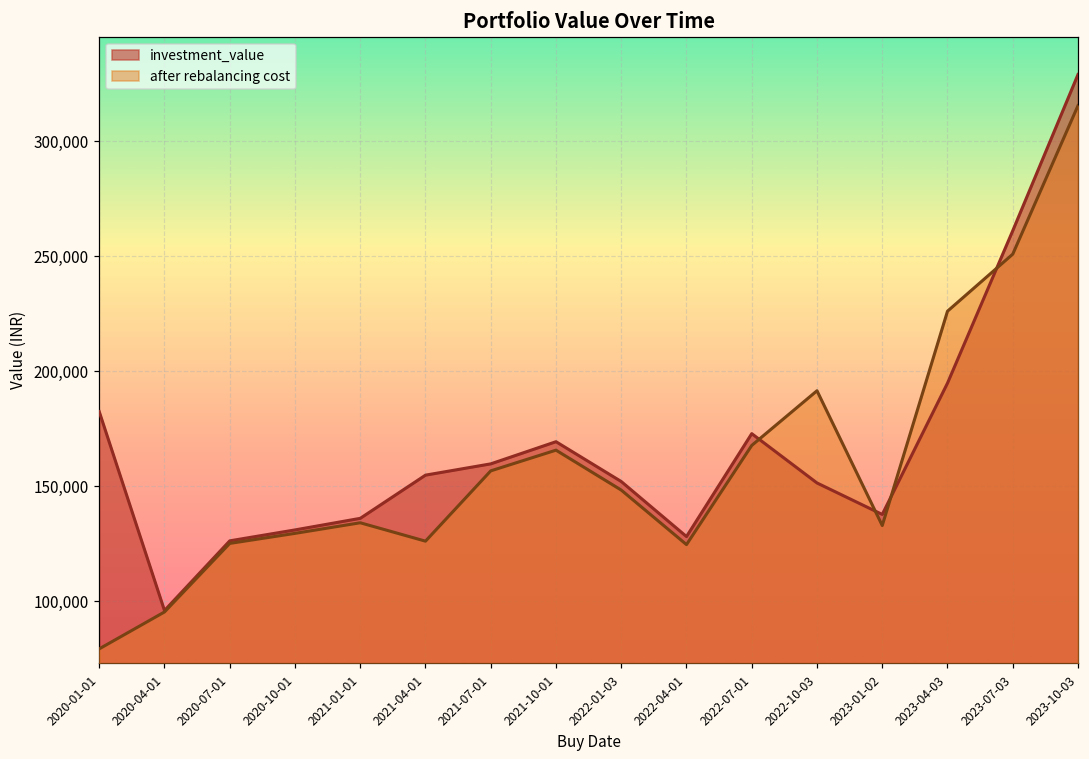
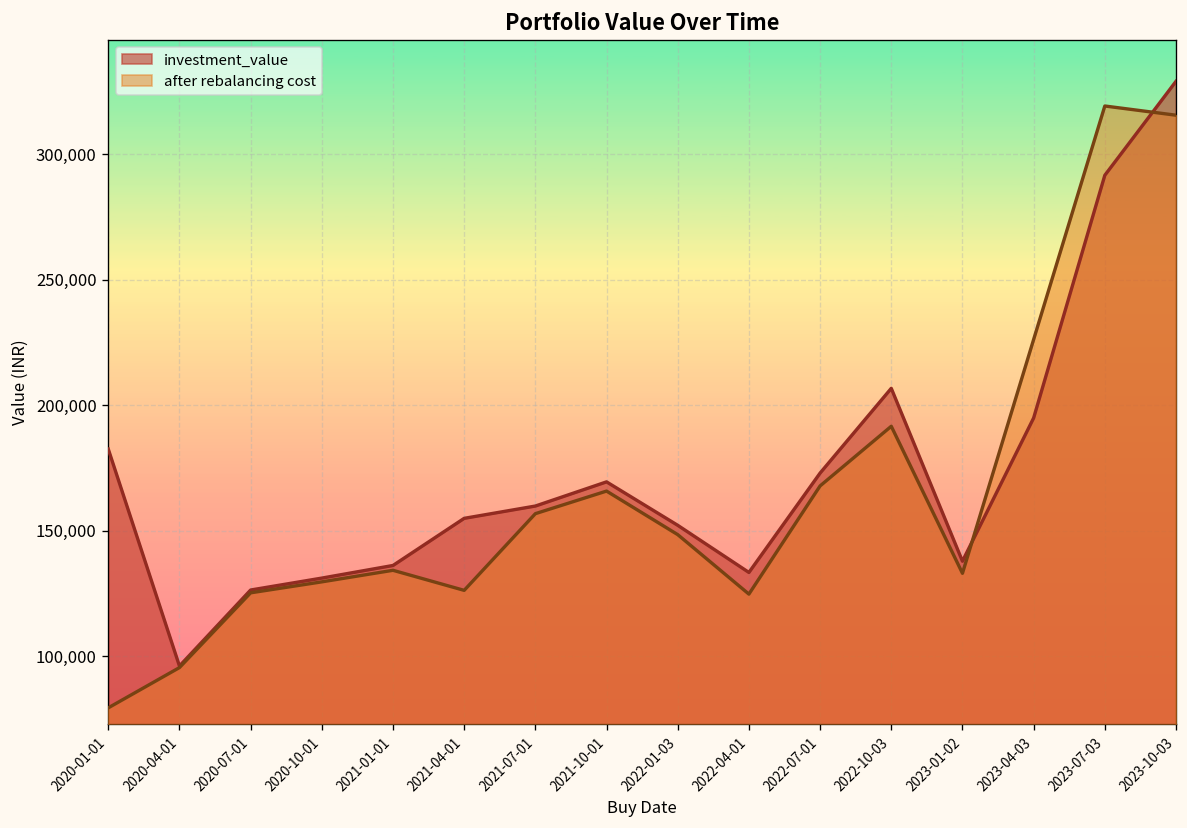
investment_value, 2022-04-01: 128,000 -> 133,000
investment_value, 2022-10-03: 151,000 -> 207,000
investment_value, 2023-07-03: 261,000 -> 292,000
after rebalancing cost, 2023-07-03: 251,000 -> 319,000
